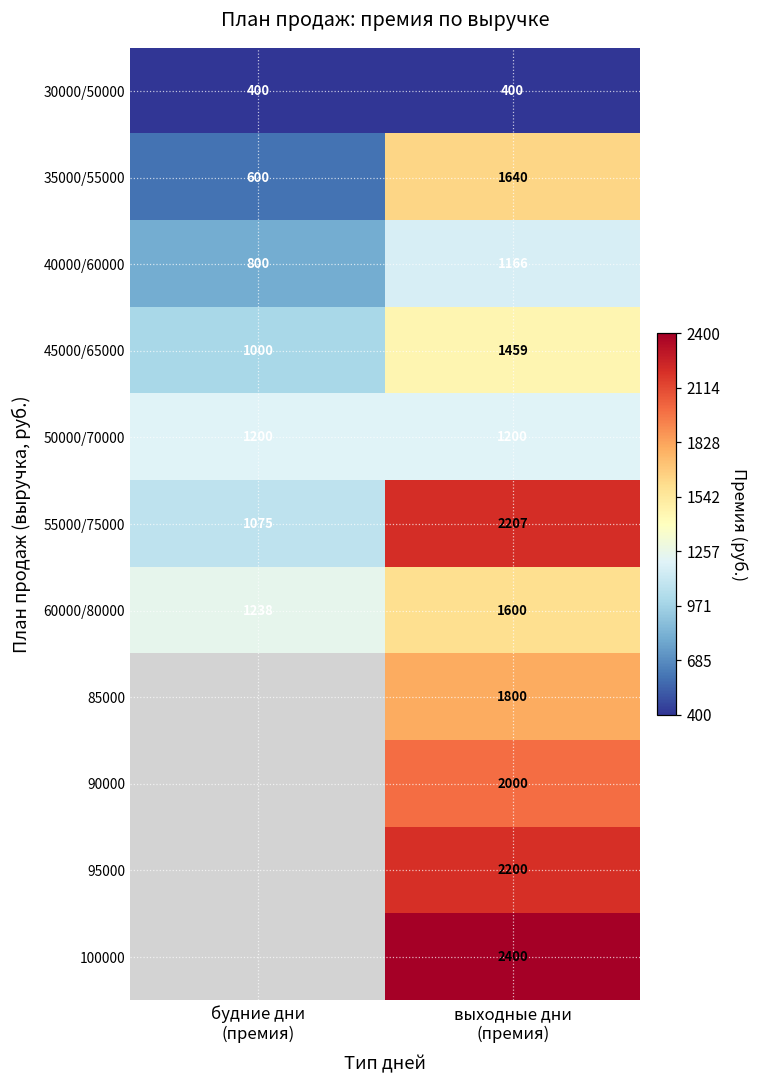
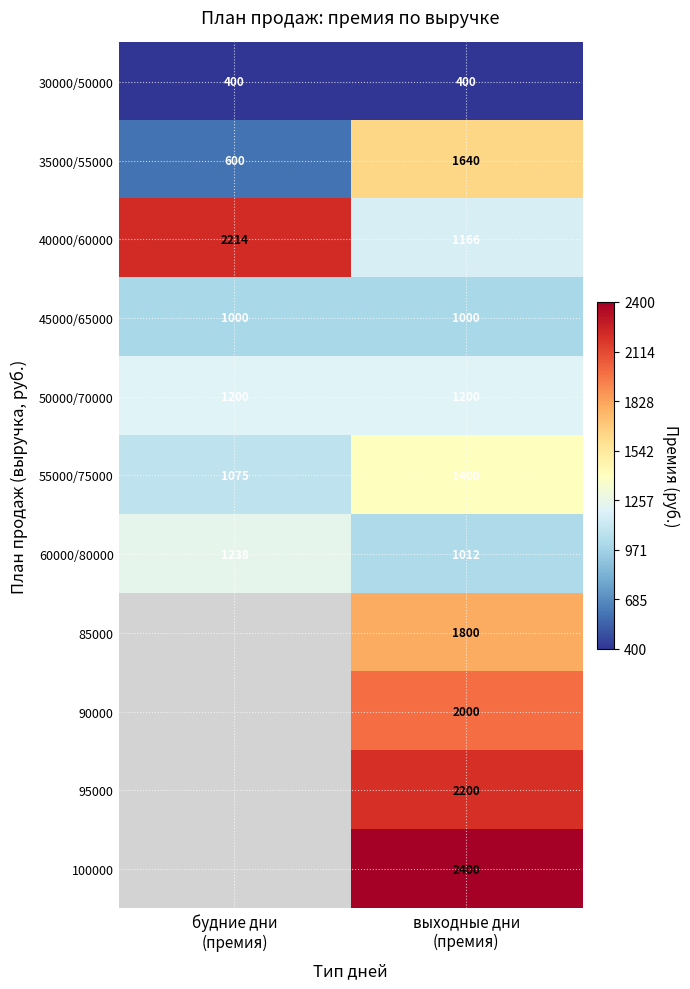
40000/60000, будние дни (премия): 800 -> 2214
45000/65000, выходные дни (премия): 1459 -> 1000
55000/75000, выходные дни (премия): 2207 -> 1400
60000/80000, выходные дни (премия): 1600 -> 1012
